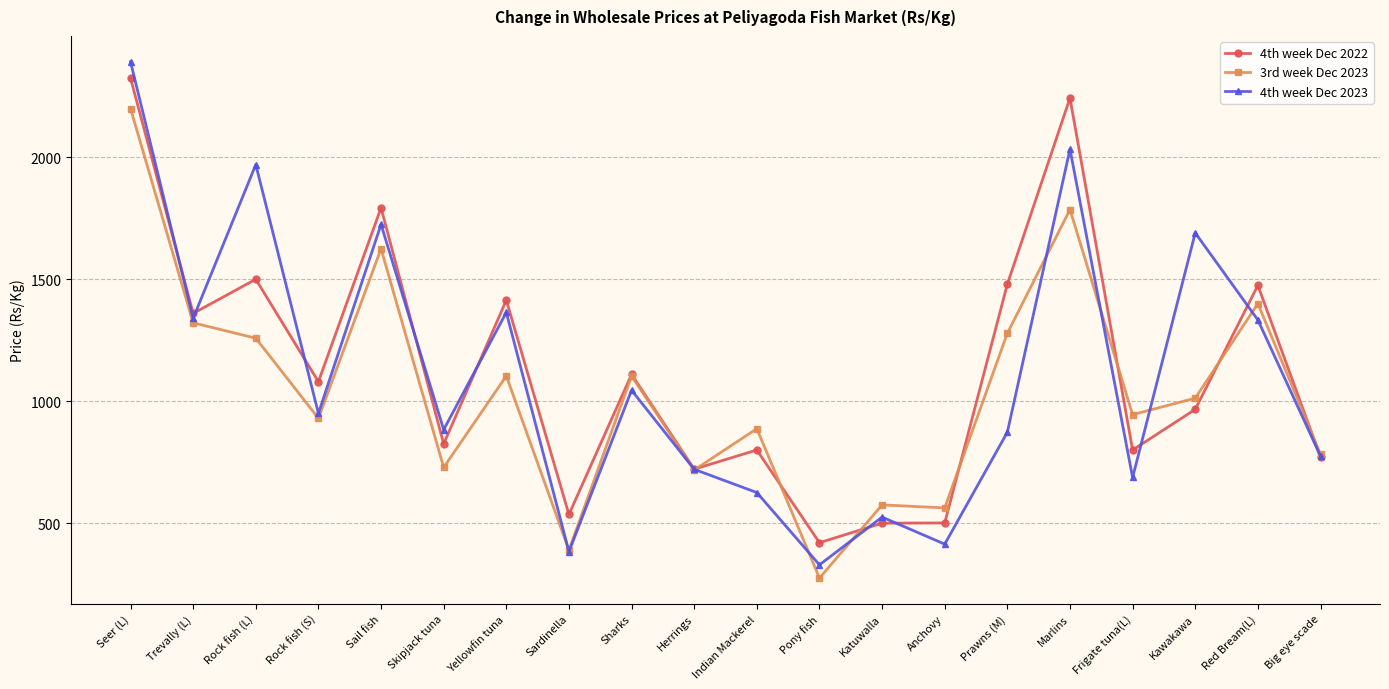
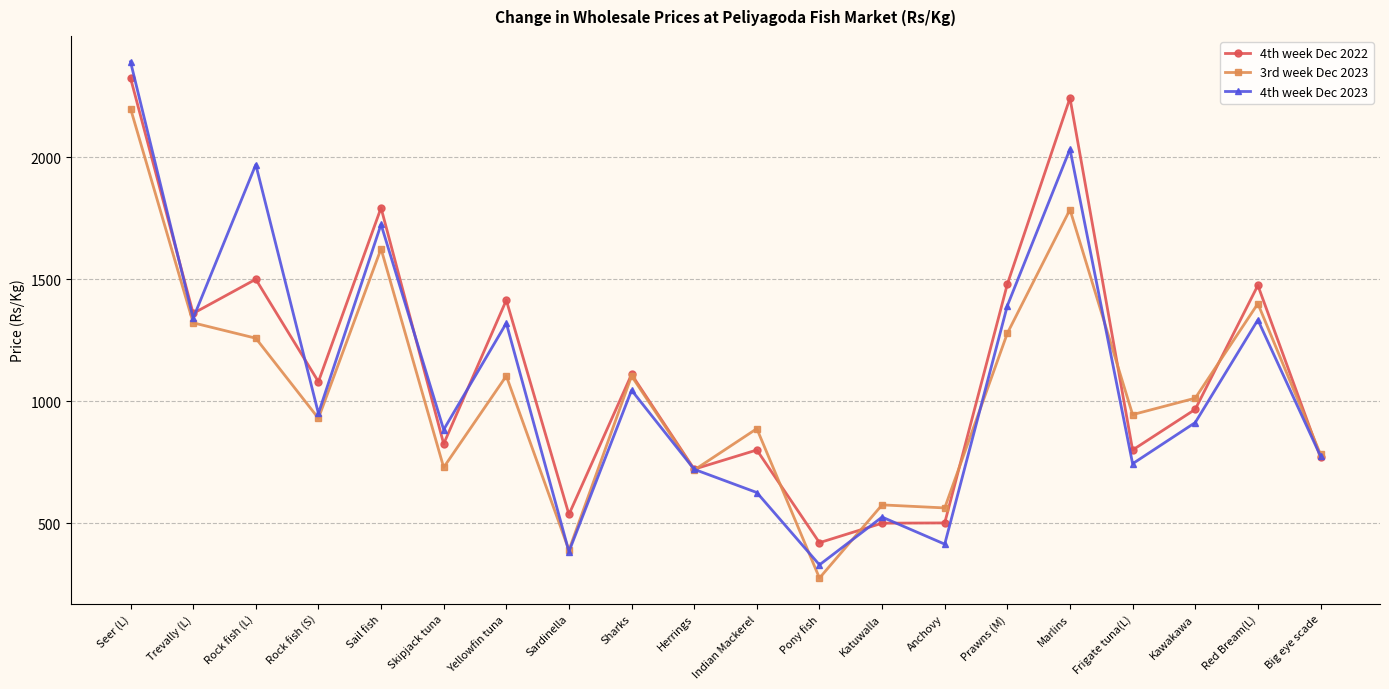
4th week Dec 2023, Yellowfin tuna: 1360 -> 1320
4th week Dec 2023, Prawns (M): 870 -> 1390
4th week Dec 2023, Frigate tuna(L): 690 -> 740
4th week Dec 2023, Kawakawa: 1690 -> 910
